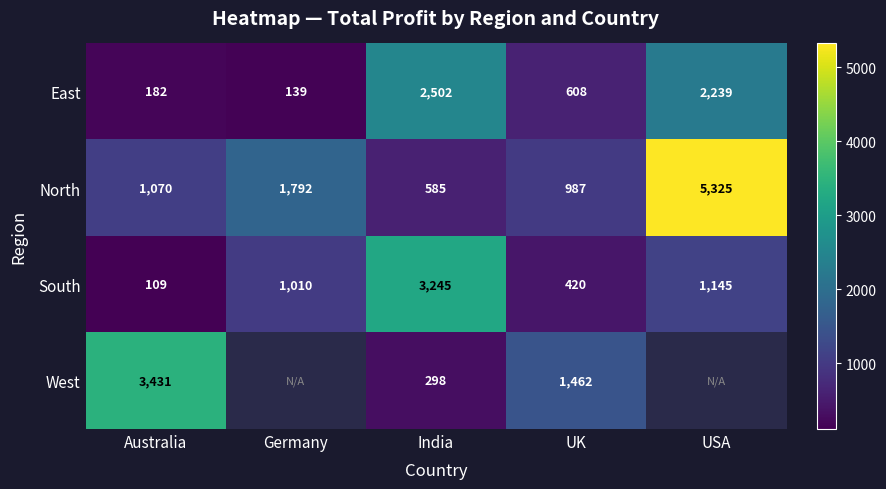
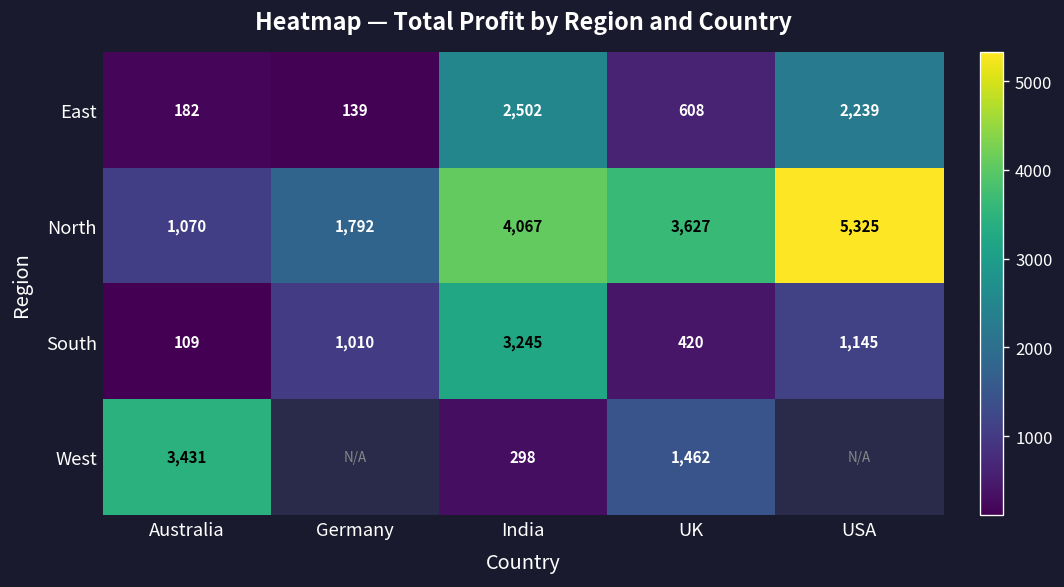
North, India: 585 -> 4,067
North, UK: 987 -> 3,627
